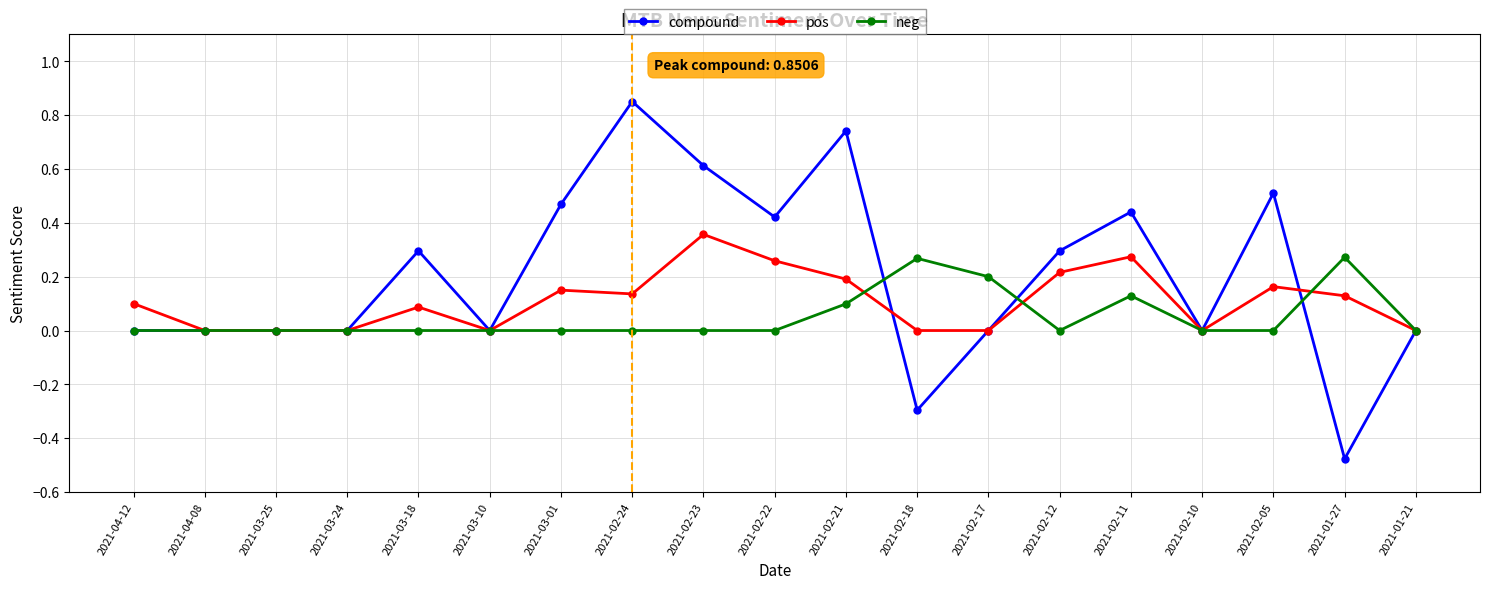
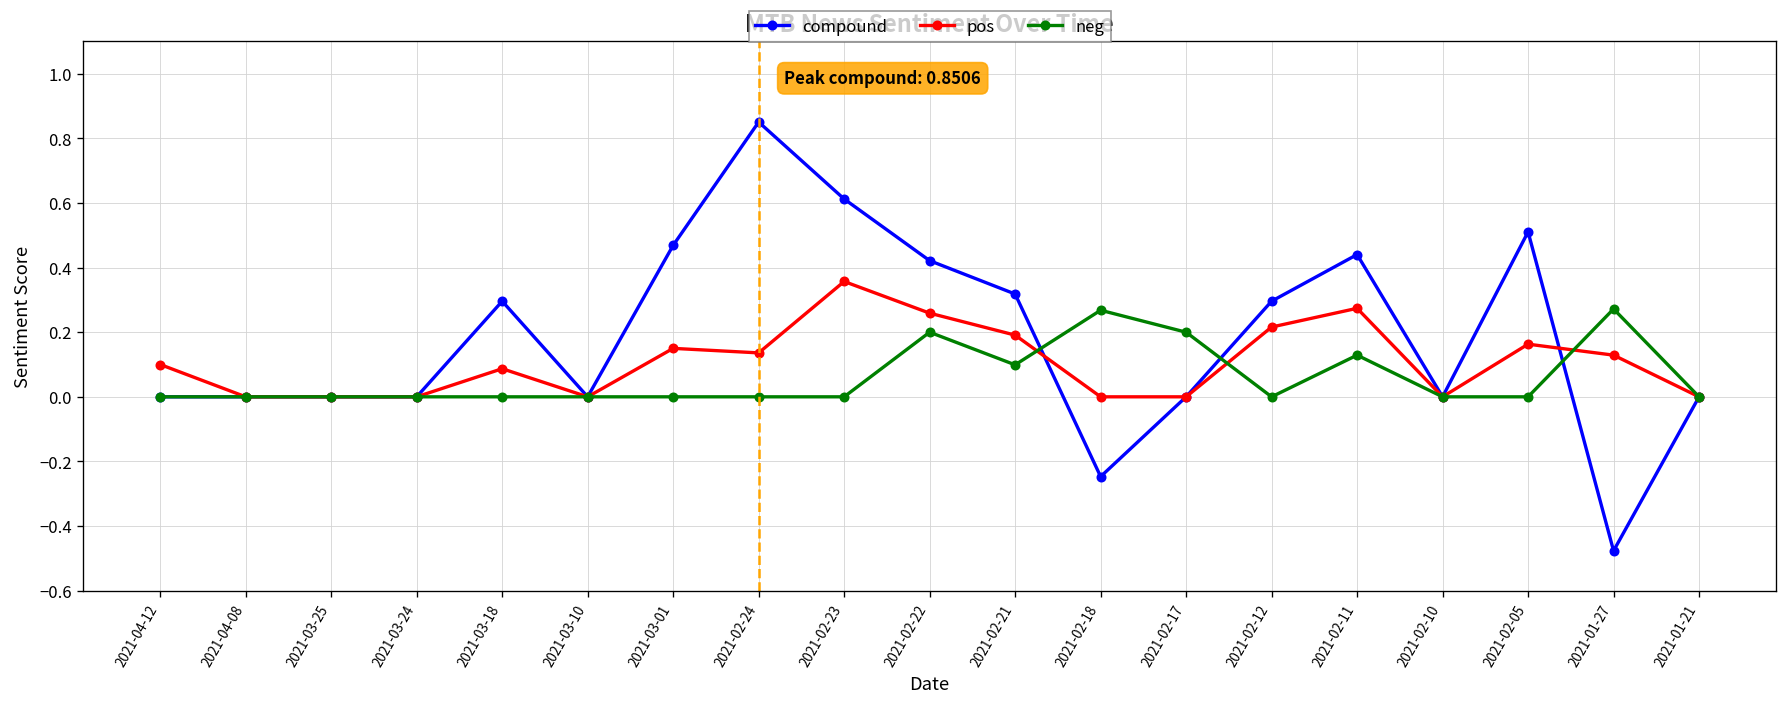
neg, 2021-02-22: 0.0 -> 0.2
compound, 2021-02-21: 0.74 -> 0.32
compound, 2021-02-18: -0.30 -> -0.25
